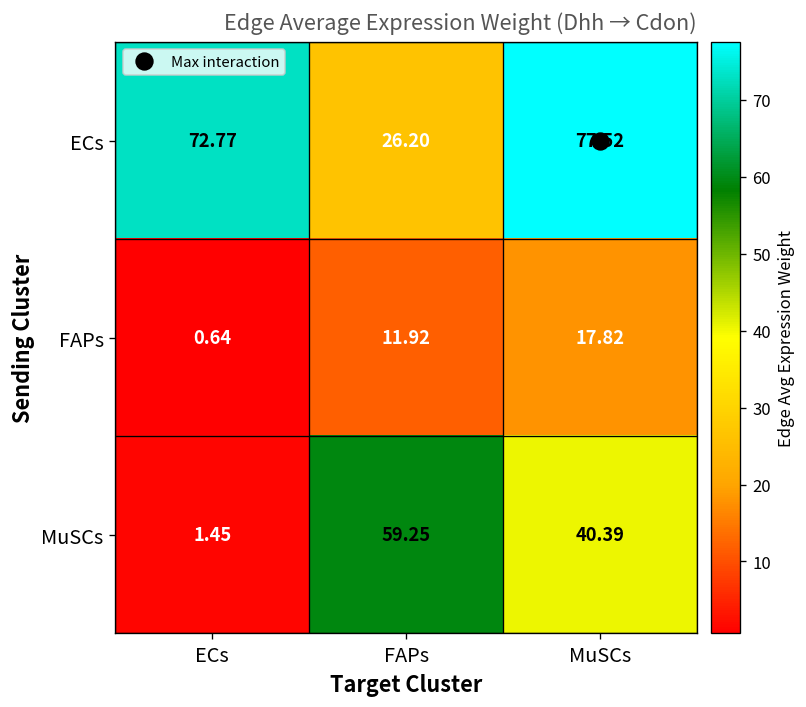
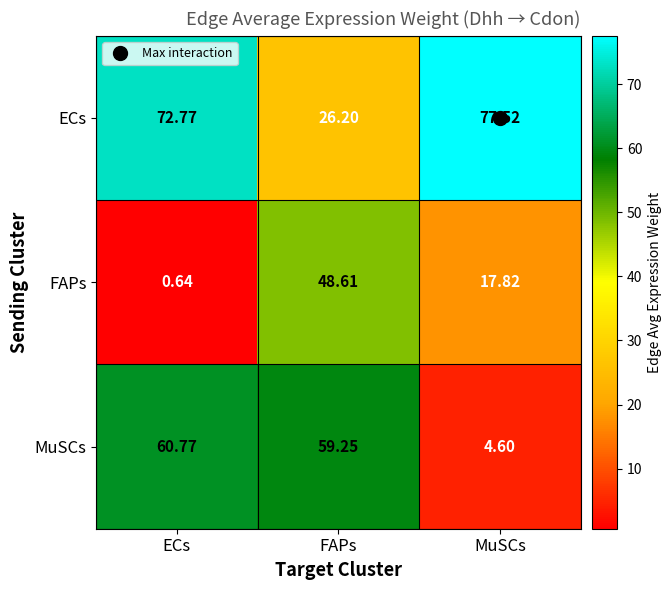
FAPs, FAPs: 11.92 -> 48.61
MuSCs, ECs: 1.45 -> 60.77
MuSCs, MuSCs: 40.39 -> 4.60
